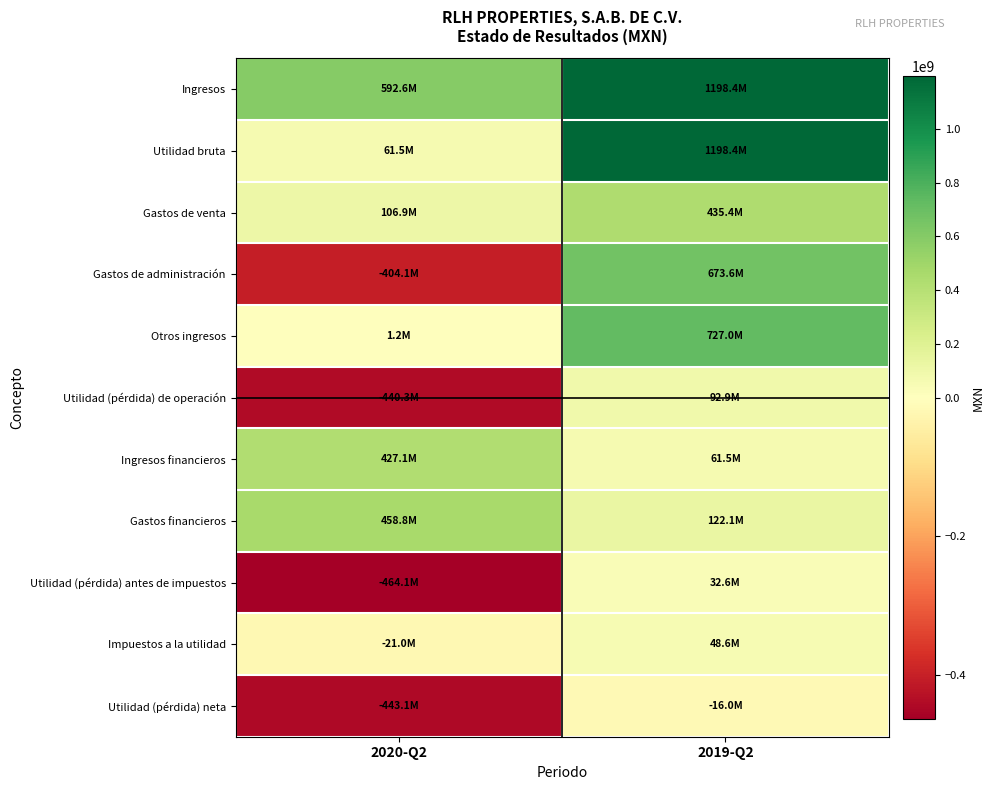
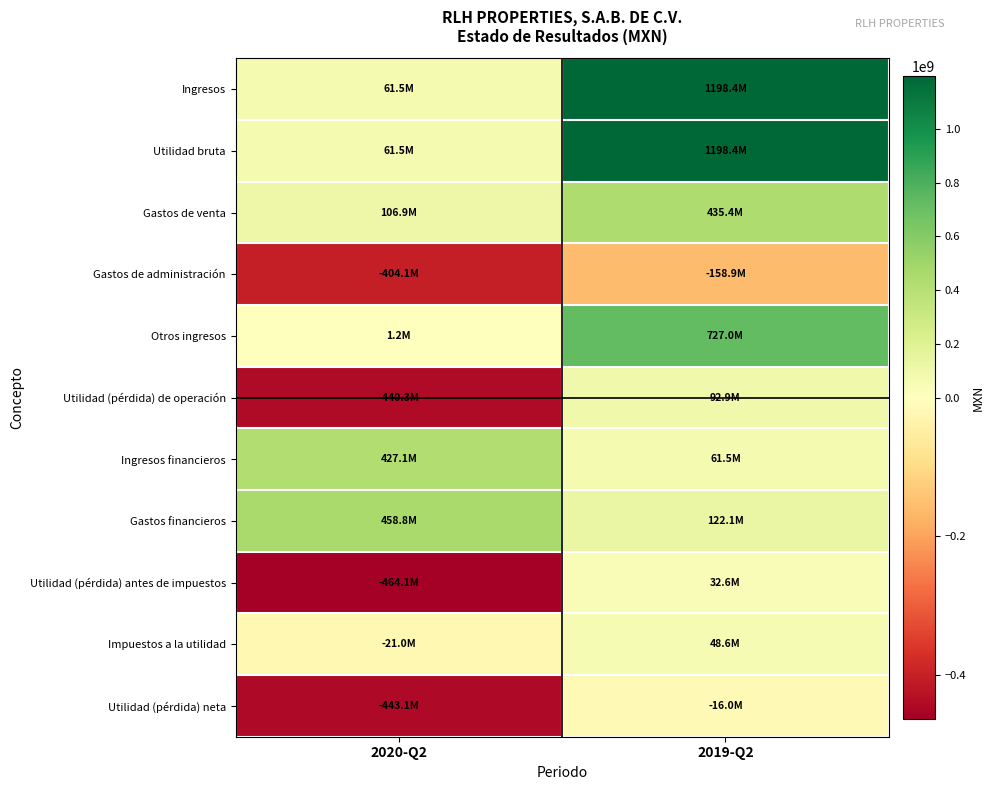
Ingresos, 2020-Q2: 592.6M -> 61.5M
Gastos de administración, 2019-Q2: 673.6M -> -158.9M
